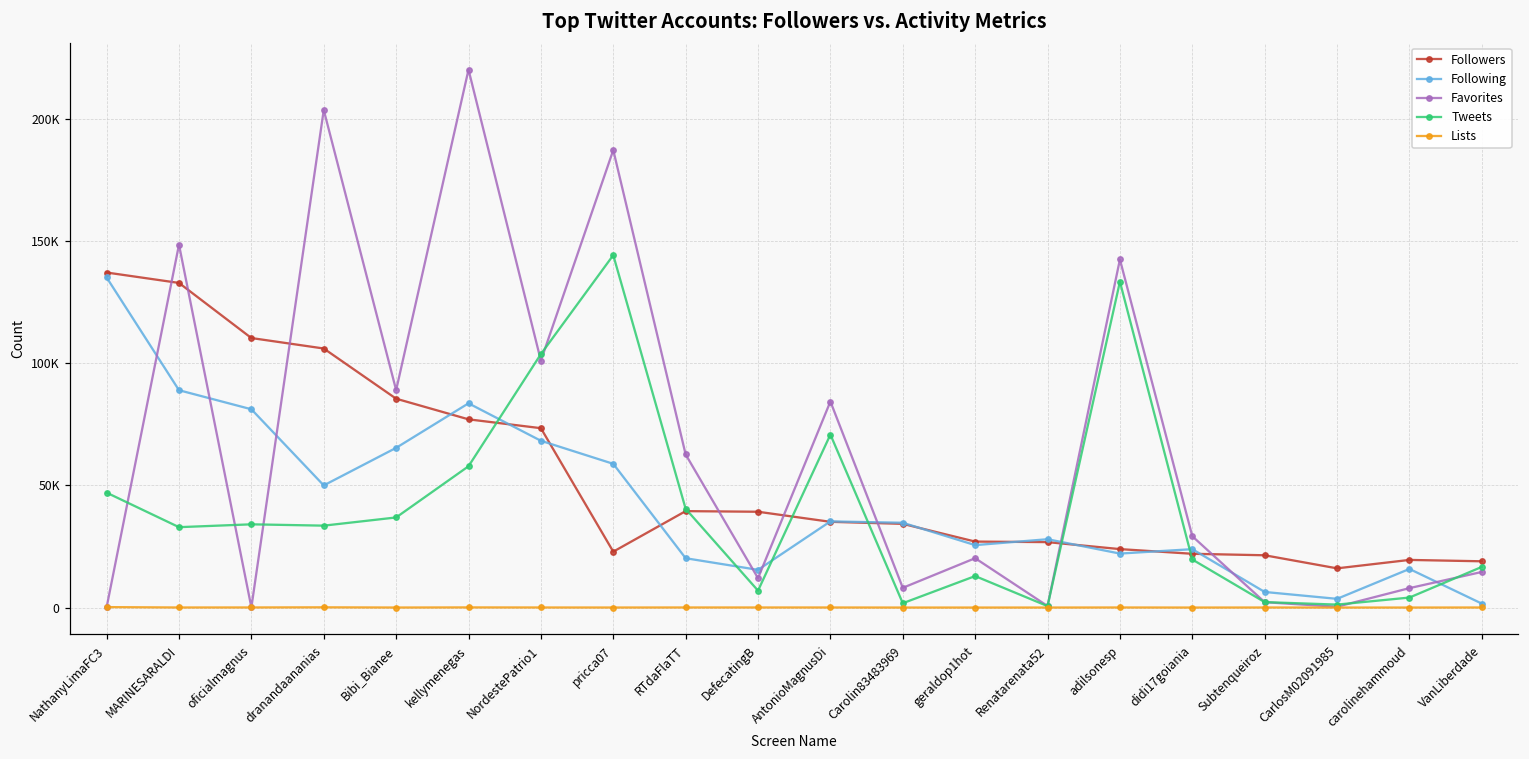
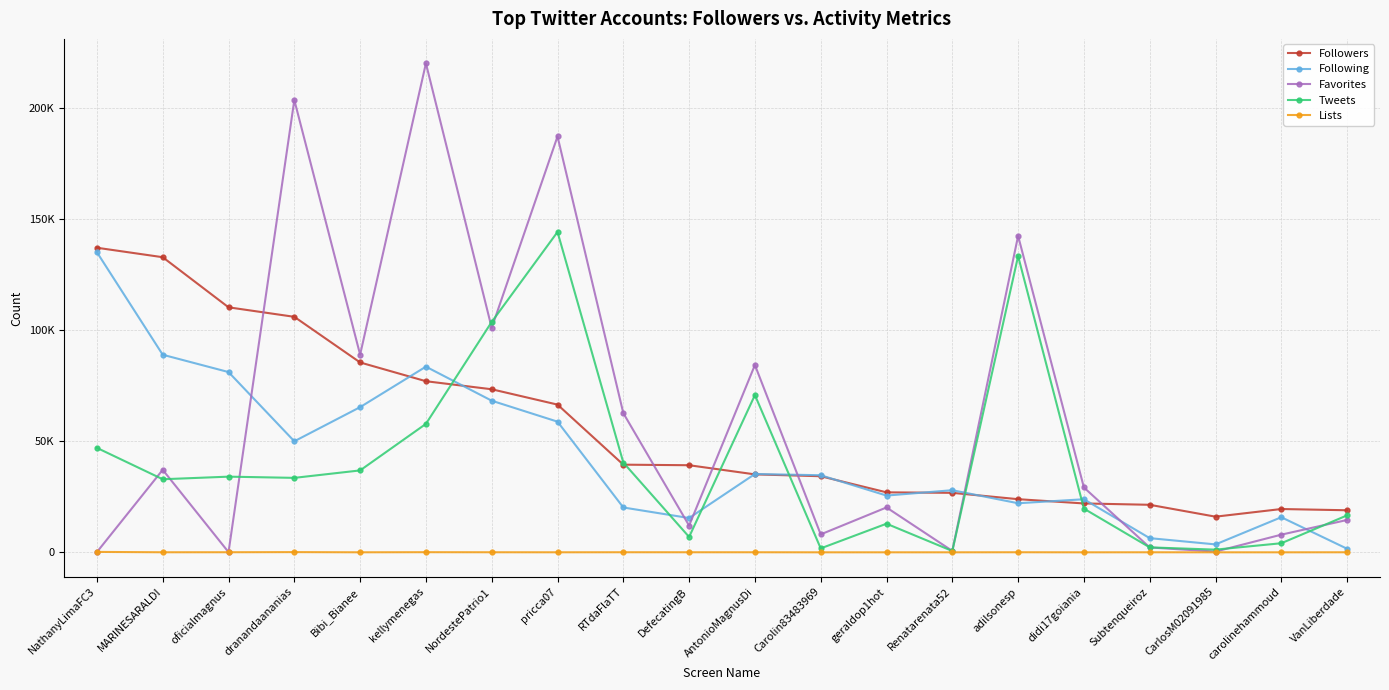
Favorites, MARINESARALDI: 149000 -> 37000
Followers, pricca07: 23000 -> 67000
